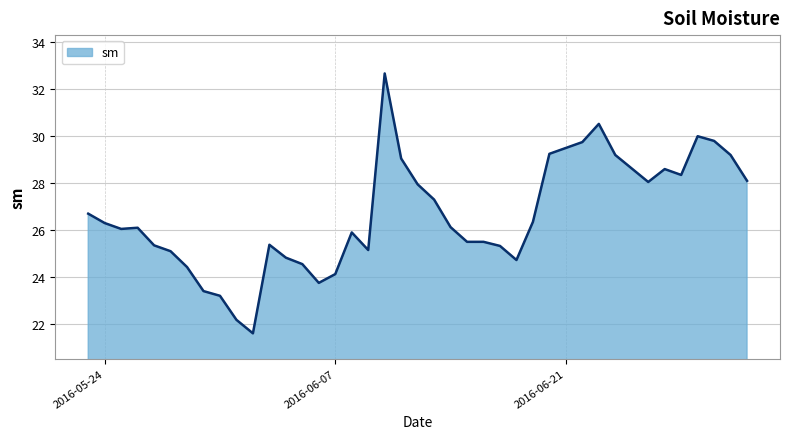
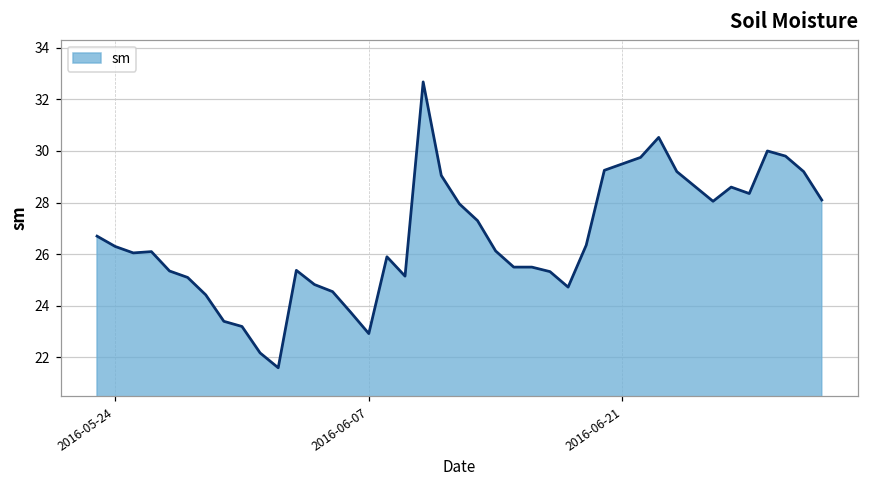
2016-06-07: 24.1 -> 22.9
